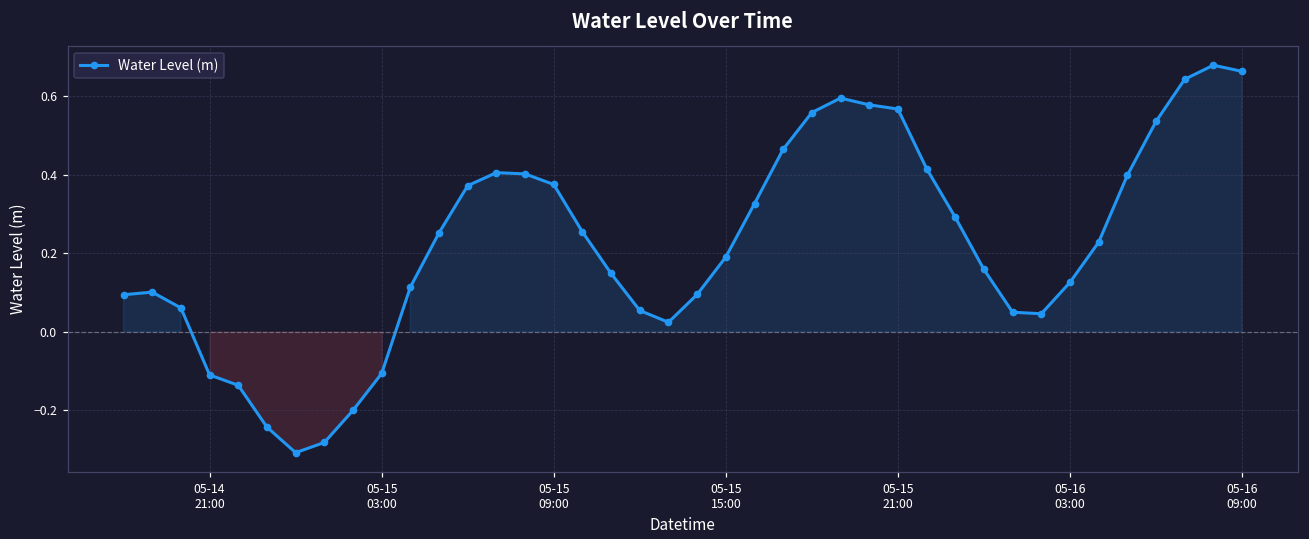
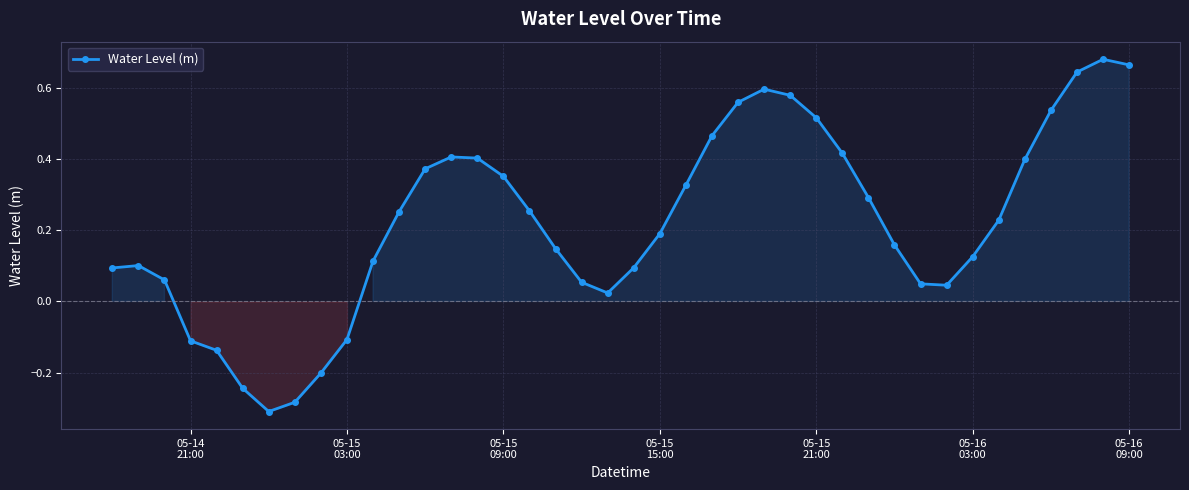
Water Level (m), 05-15 09:00: 0.38 -> 0.35
Water Level (m), 05-15 21:00: 0.57 -> 0.52
